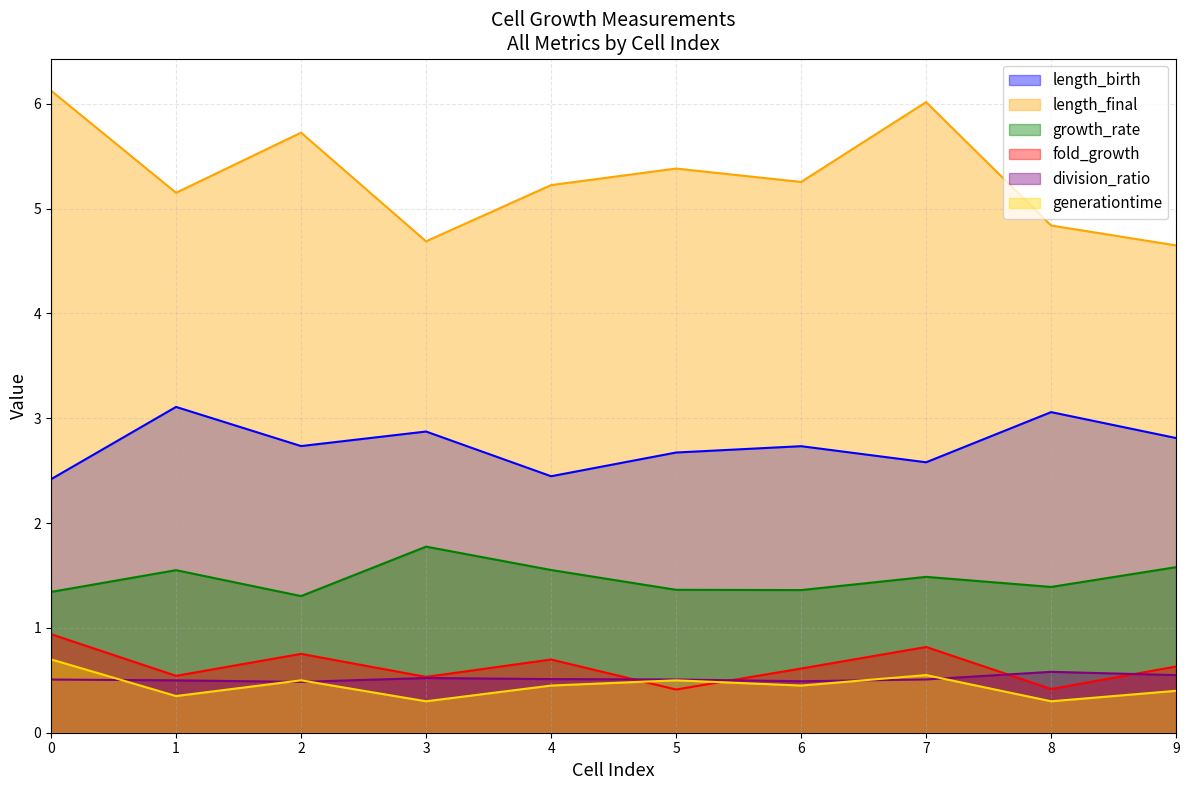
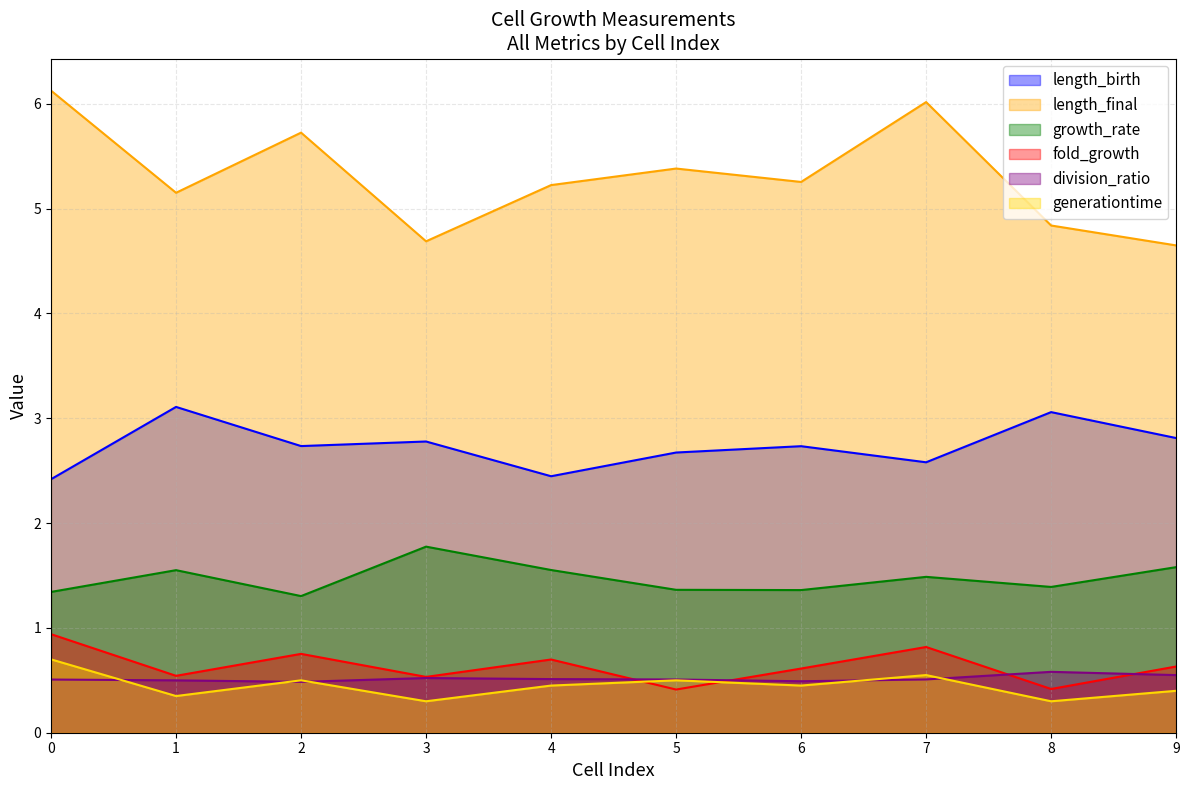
length_birth, 3: 2.87 -> 2.78
